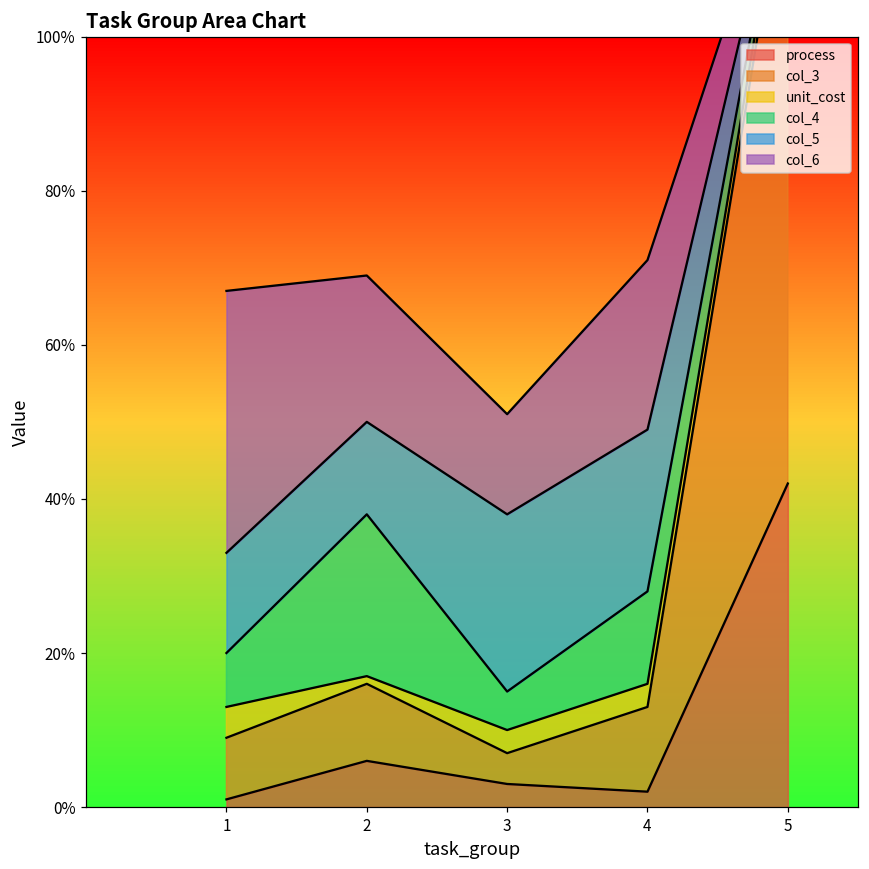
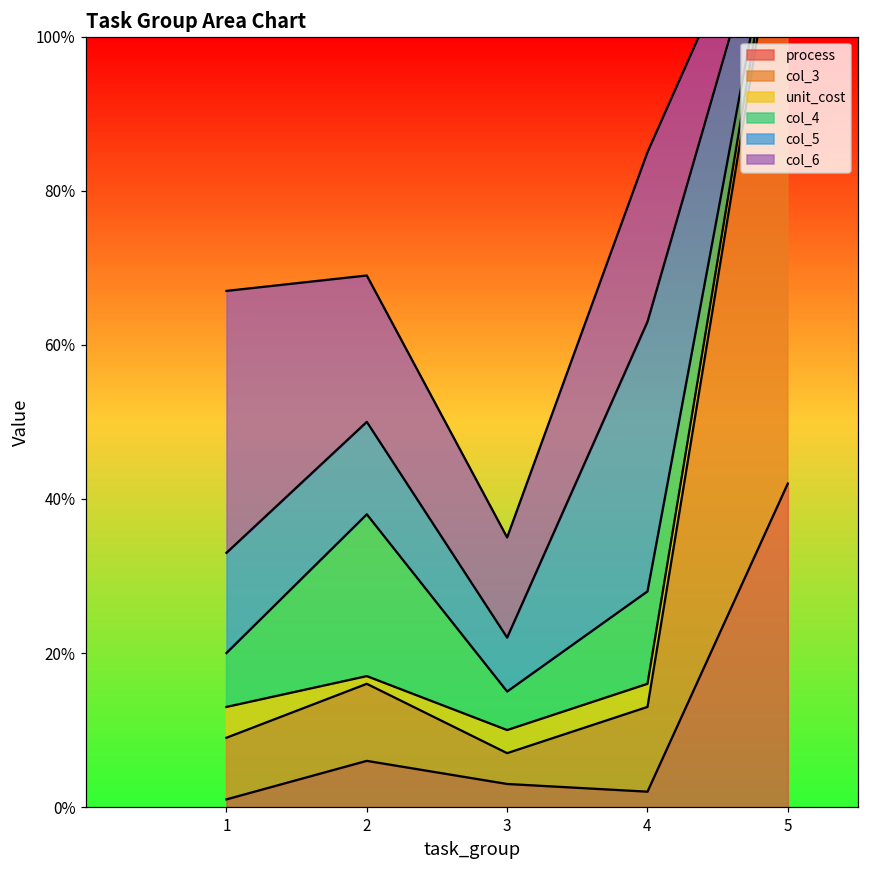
col_5, 3: 23% -> 7%
col_5, 4: 21% -> 35%
